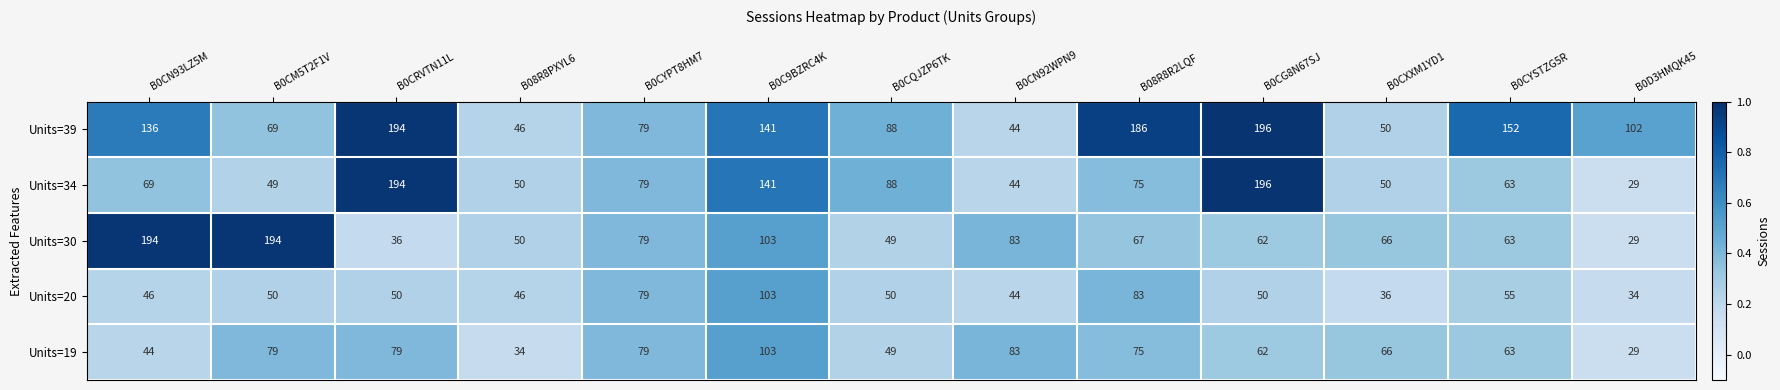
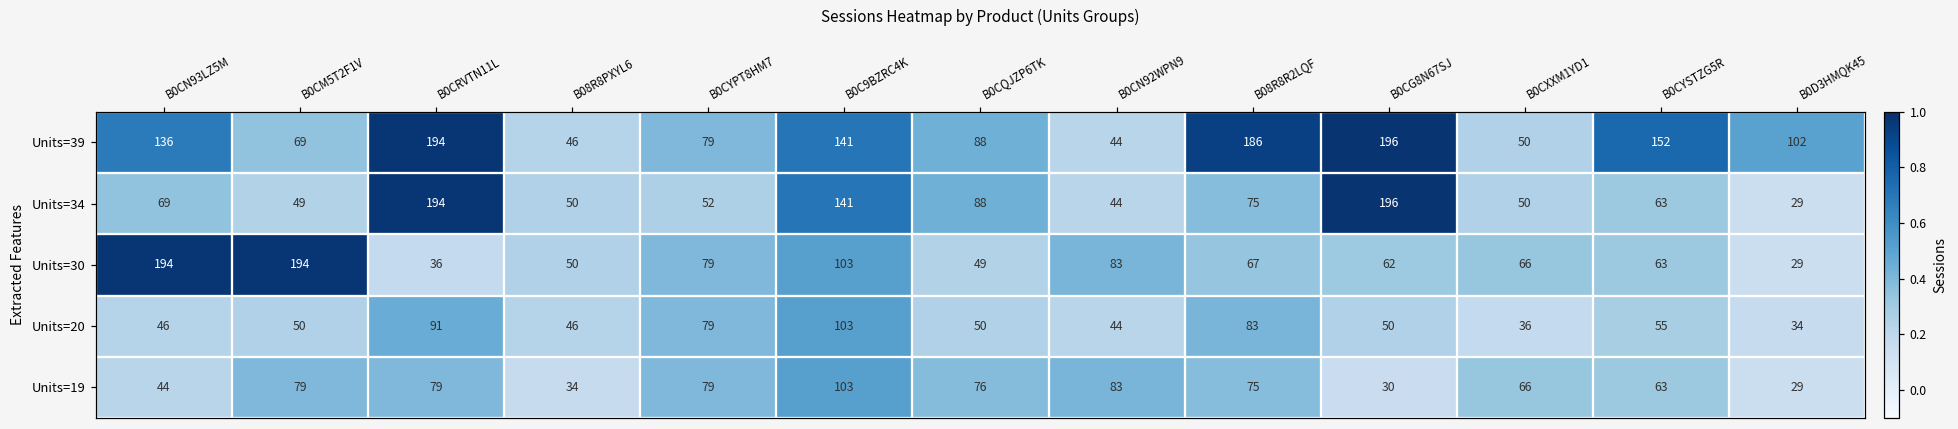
Units=34, B0CYPT8HM7: 79 -> 52
Units=20, B0CRVTN11L: 50 -> 91
Units=19, B0CQJZP6TK: 49 -> 76
Units=19, B0CG8N67SJ: 62 -> 30
